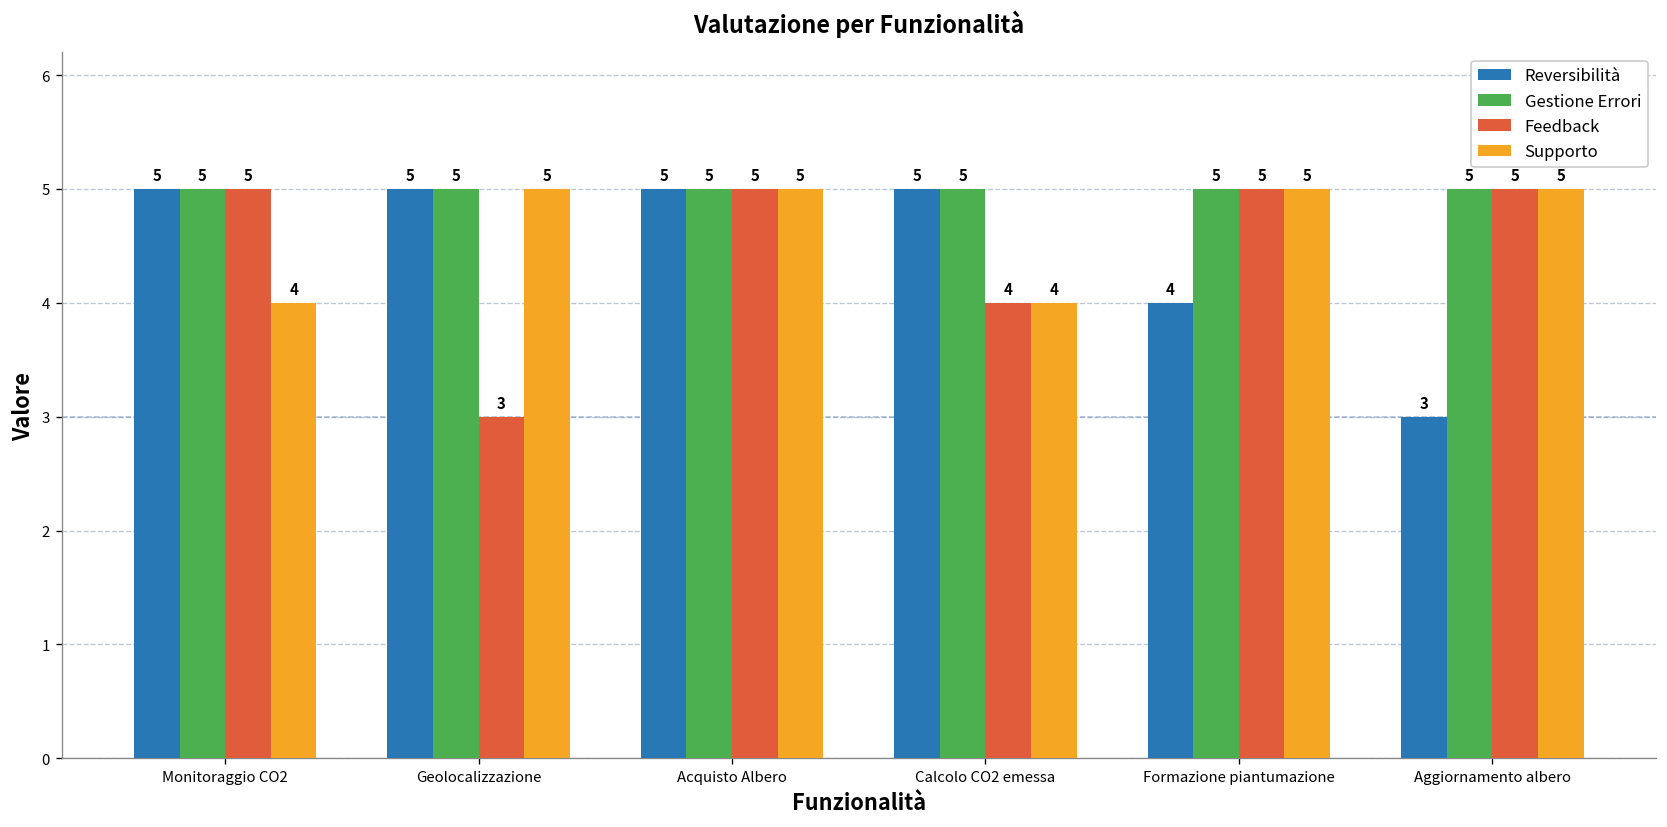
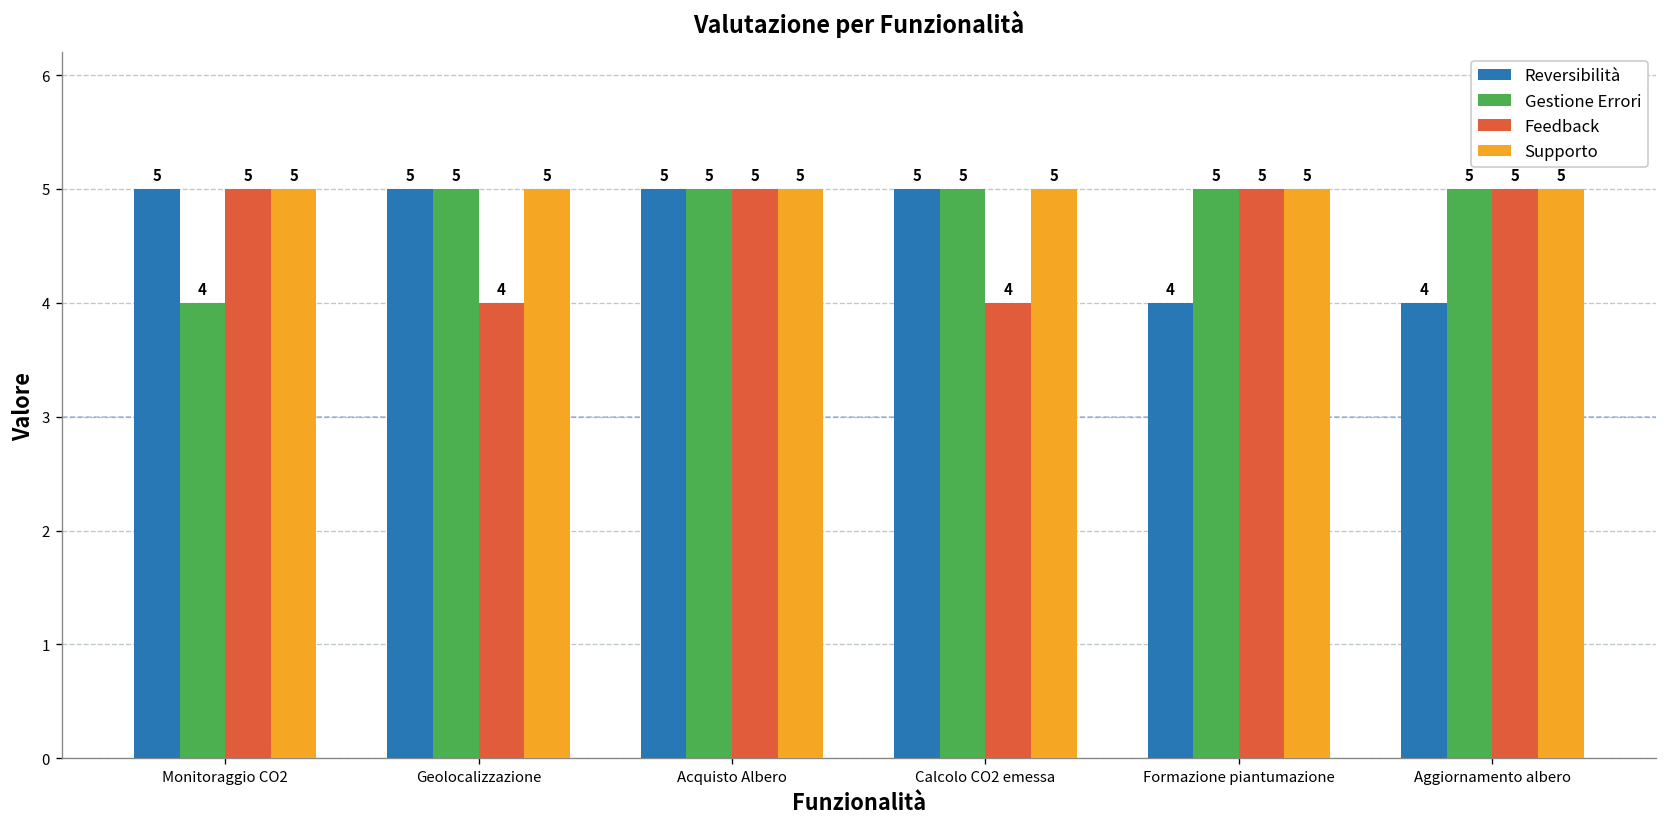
Gestione Errori, Monitoraggio CO2: 5 -> 4
Supporto, Monitoraggio CO2: 4 -> 5
Feedback, Geolocalizzazione: 3 -> 4
Supporto, Calcolo CO2 emessa: 4 -> 5
Reversibilità, Aggiornamento albero: 3 -> 4
